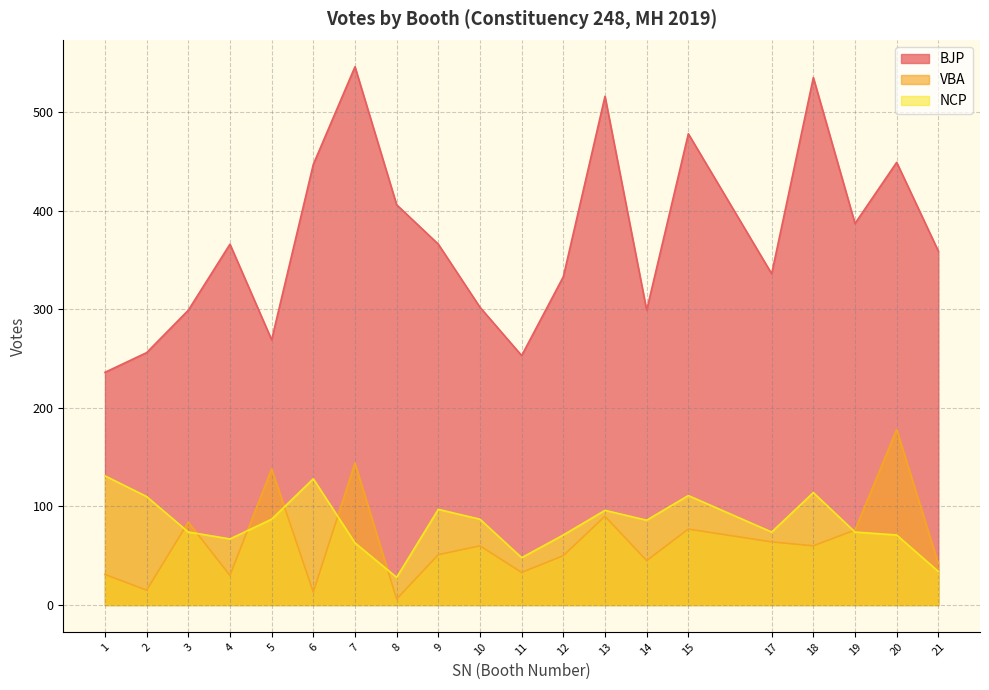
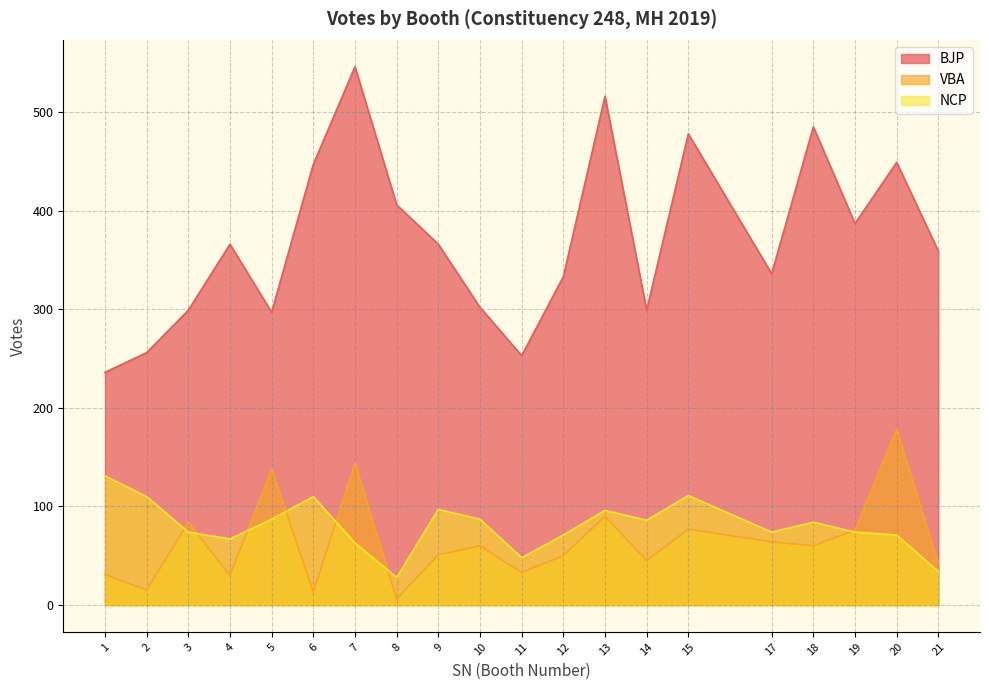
BJP, 5: 270 -> 300
NCP, 6: 130 -> 110
BJP, 18: 540 -> 490
NCP, 18: 110 -> 80
